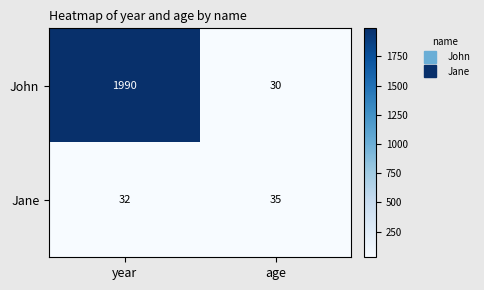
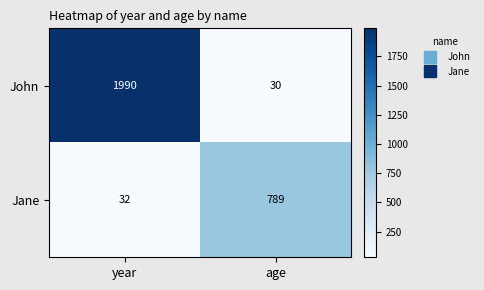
Jane, age: 35 -> 789
